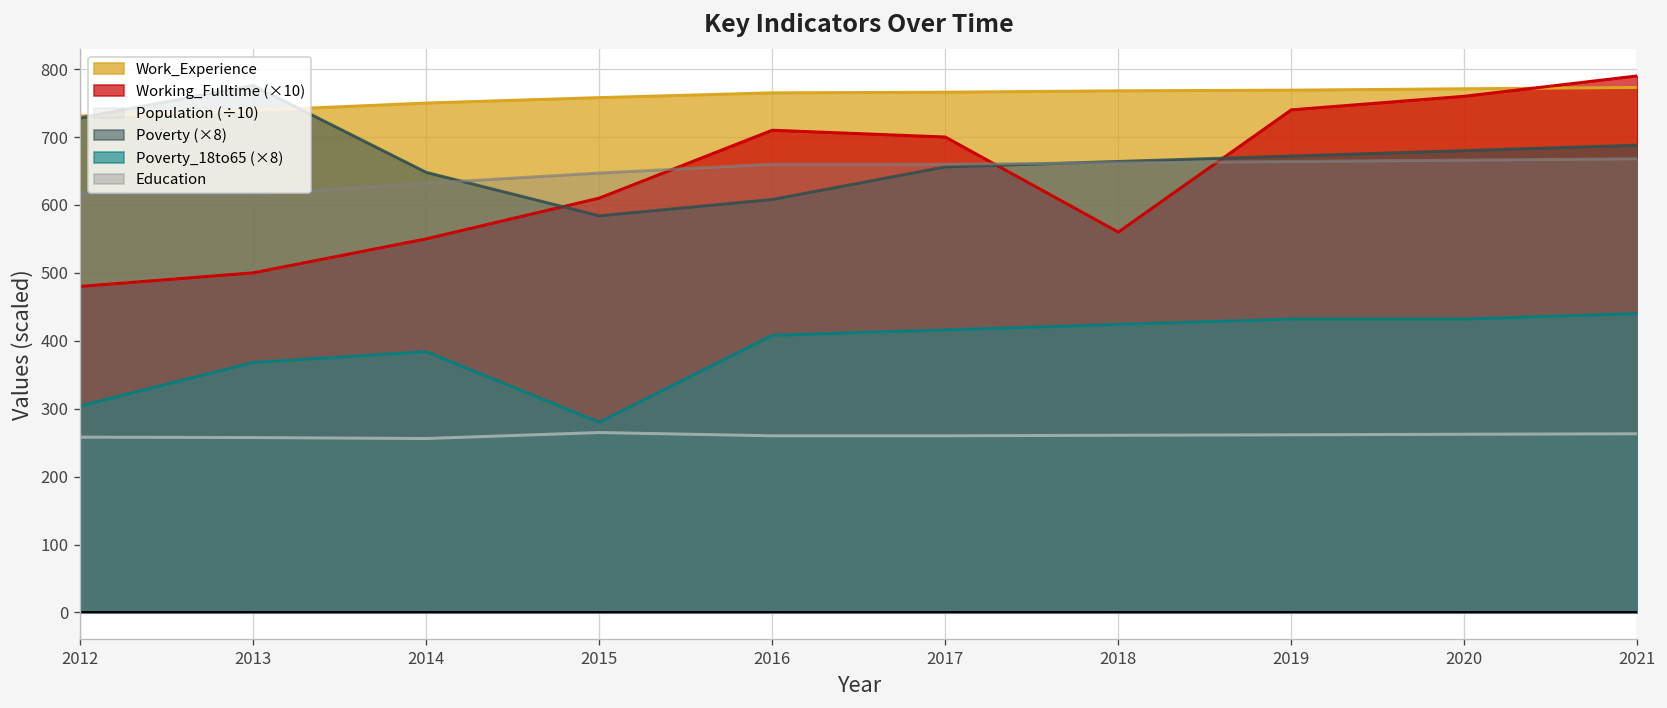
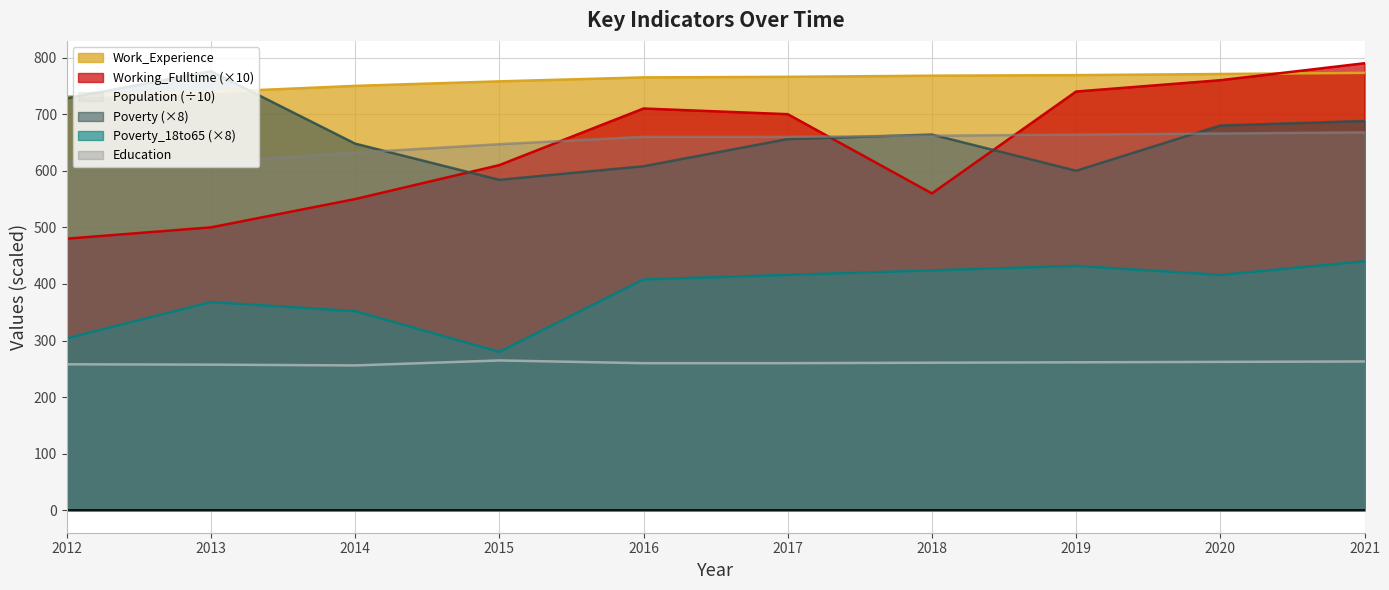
Poverty_18to65 (×8), 2014: 380 -> 350
Poverty (×8), 2019: 670 -> 600
Poverty_18to65 (×8), 2020: 430 -> 420
